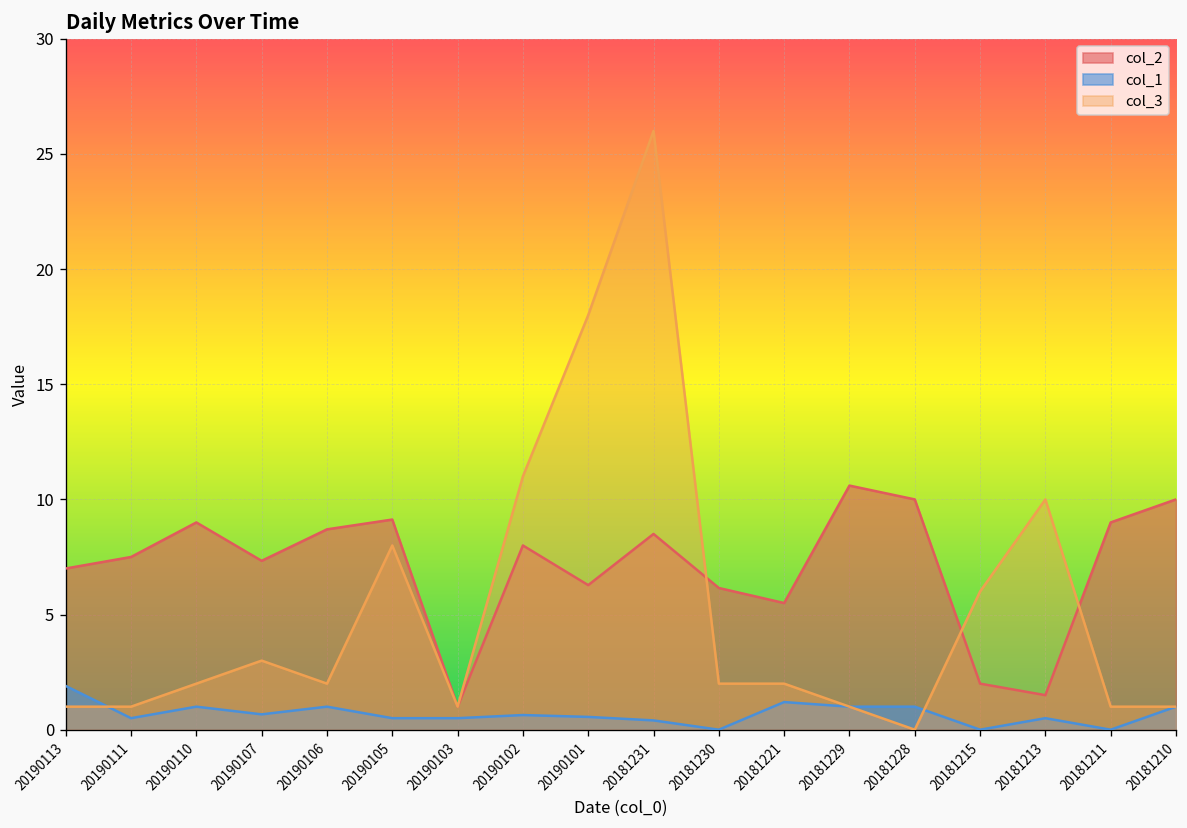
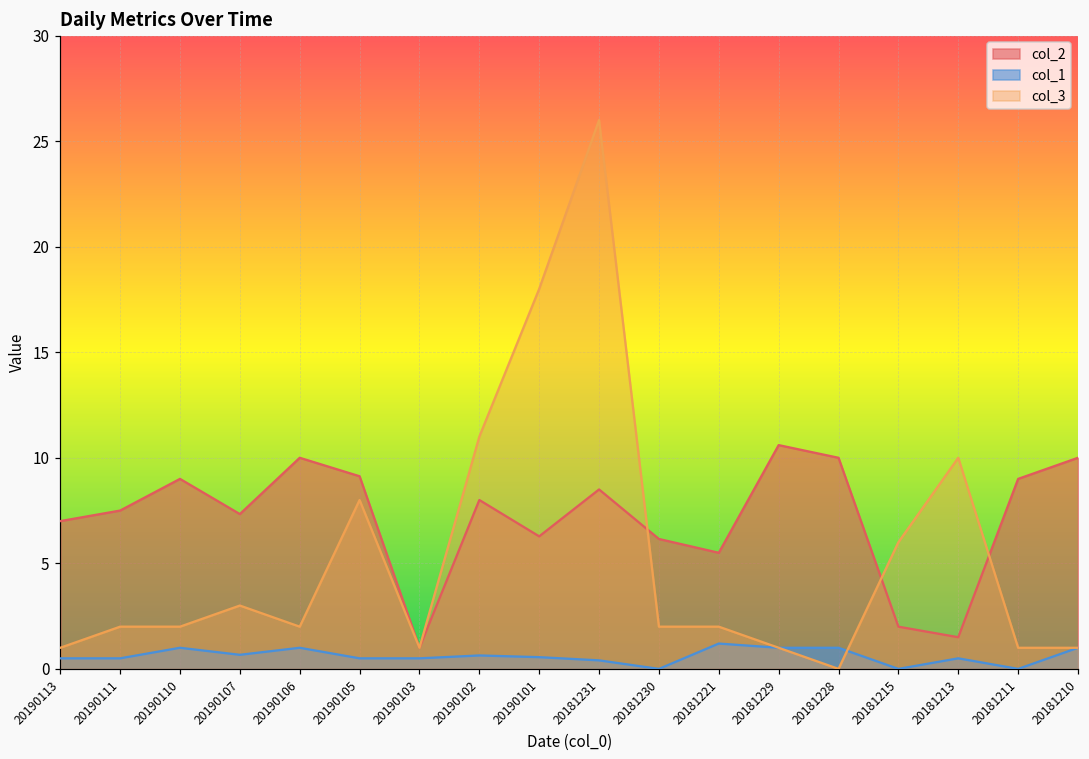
col_1, 20190113: 1.9 -> 0.5
col_3, 20190111: 1 -> 2
col_2, 20190106: 8.7 -> 10.0
